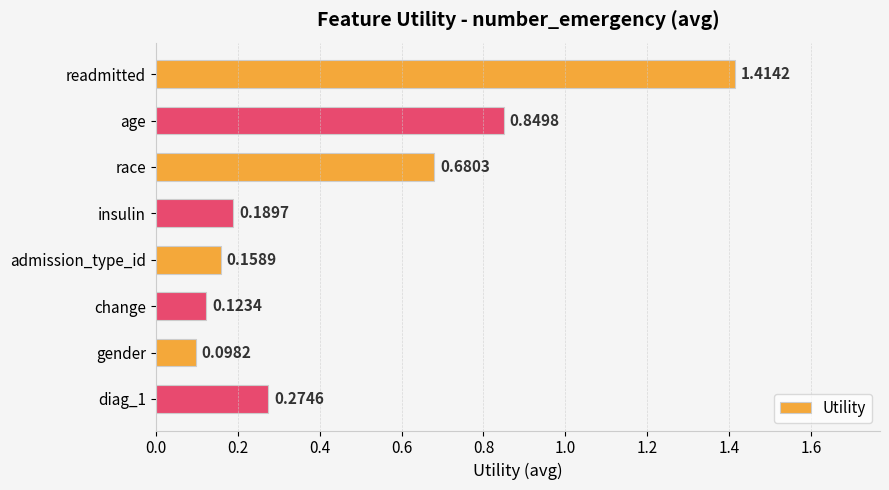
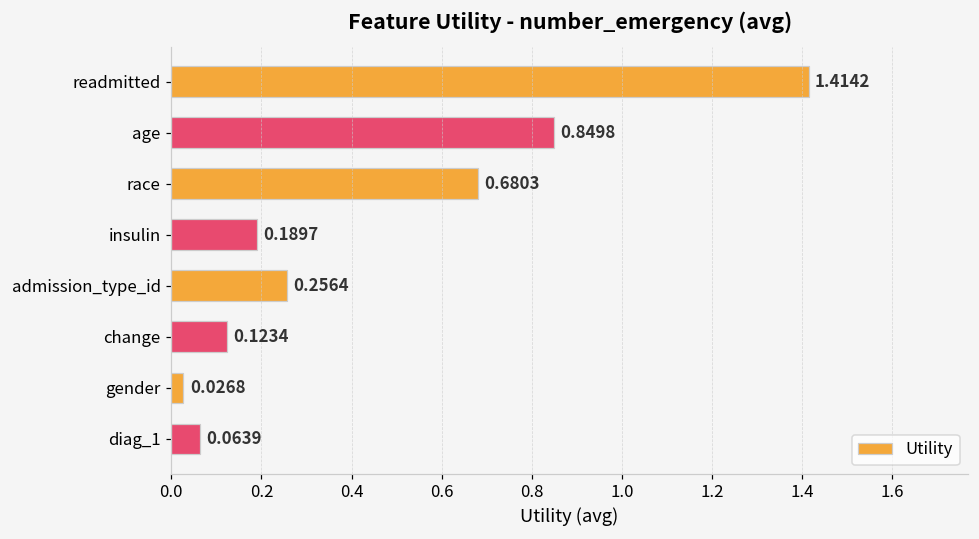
admission_type_id: 0.1589 -> 0.2564
gender: 0.0982 -> 0.0268
diag_1: 0.2746 -> 0.0639
